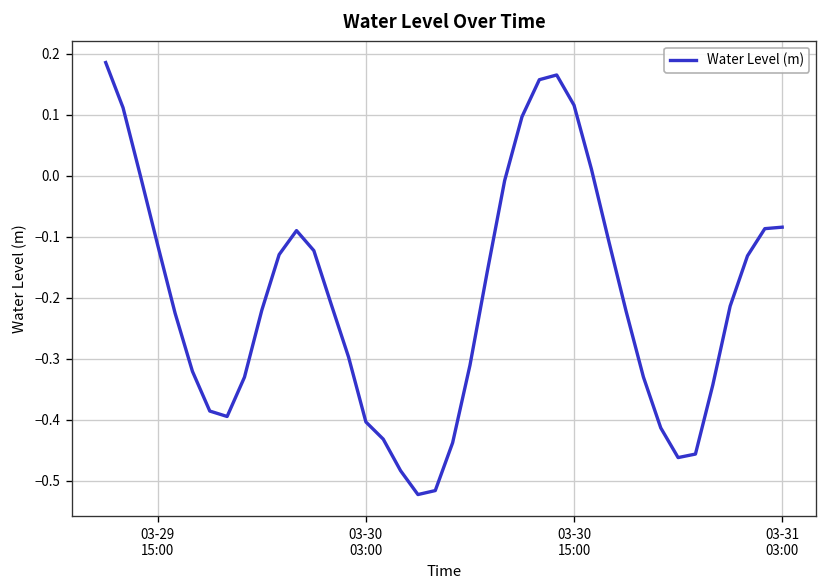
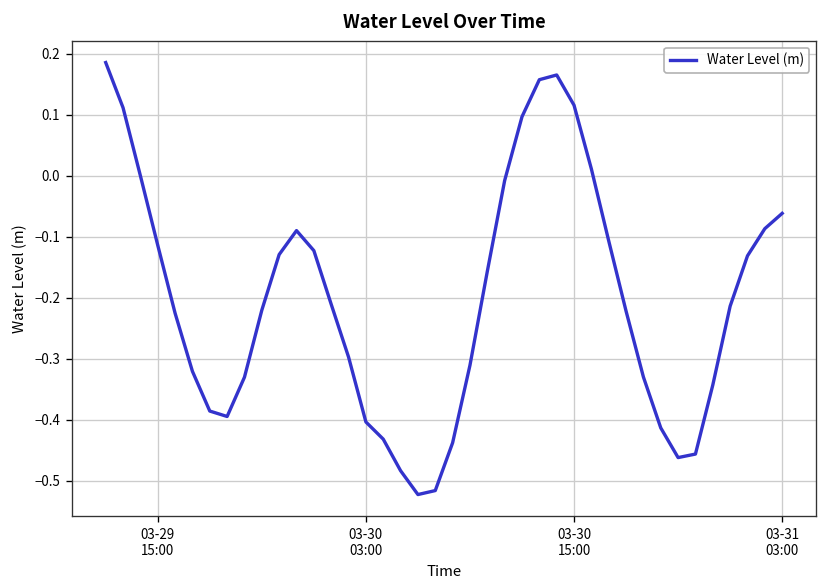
03-31 03:00: -0.08 -> -0.06
